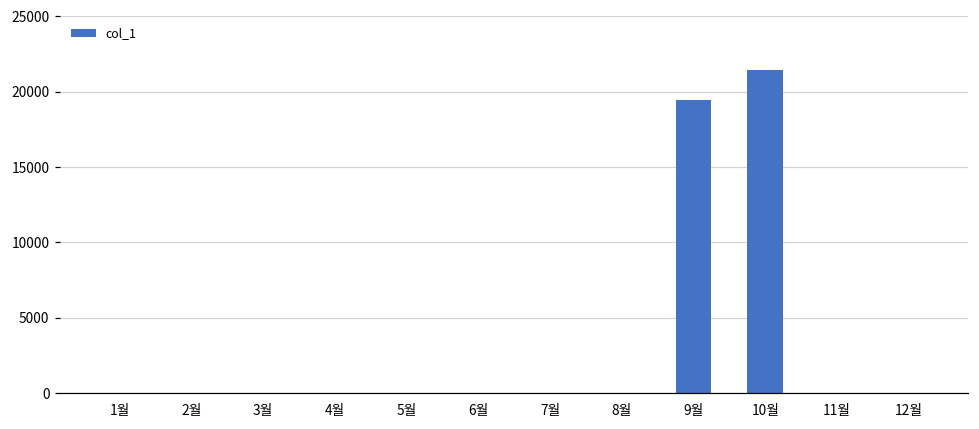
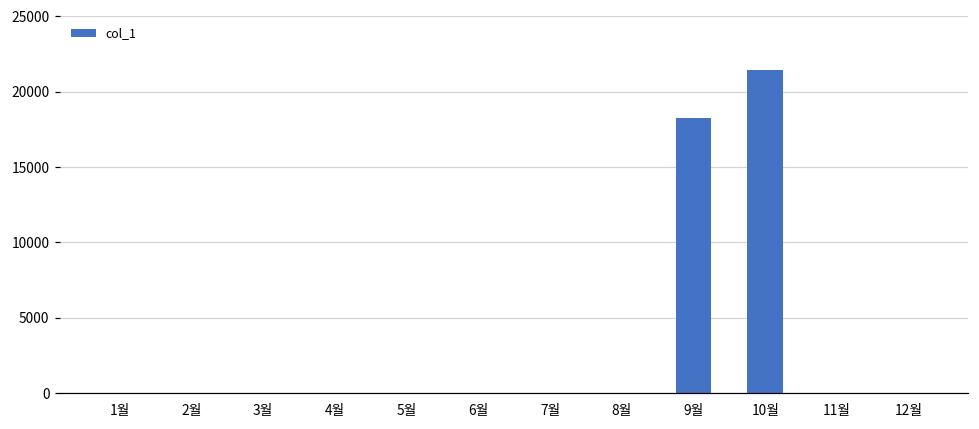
9월: 19500 -> 18300
